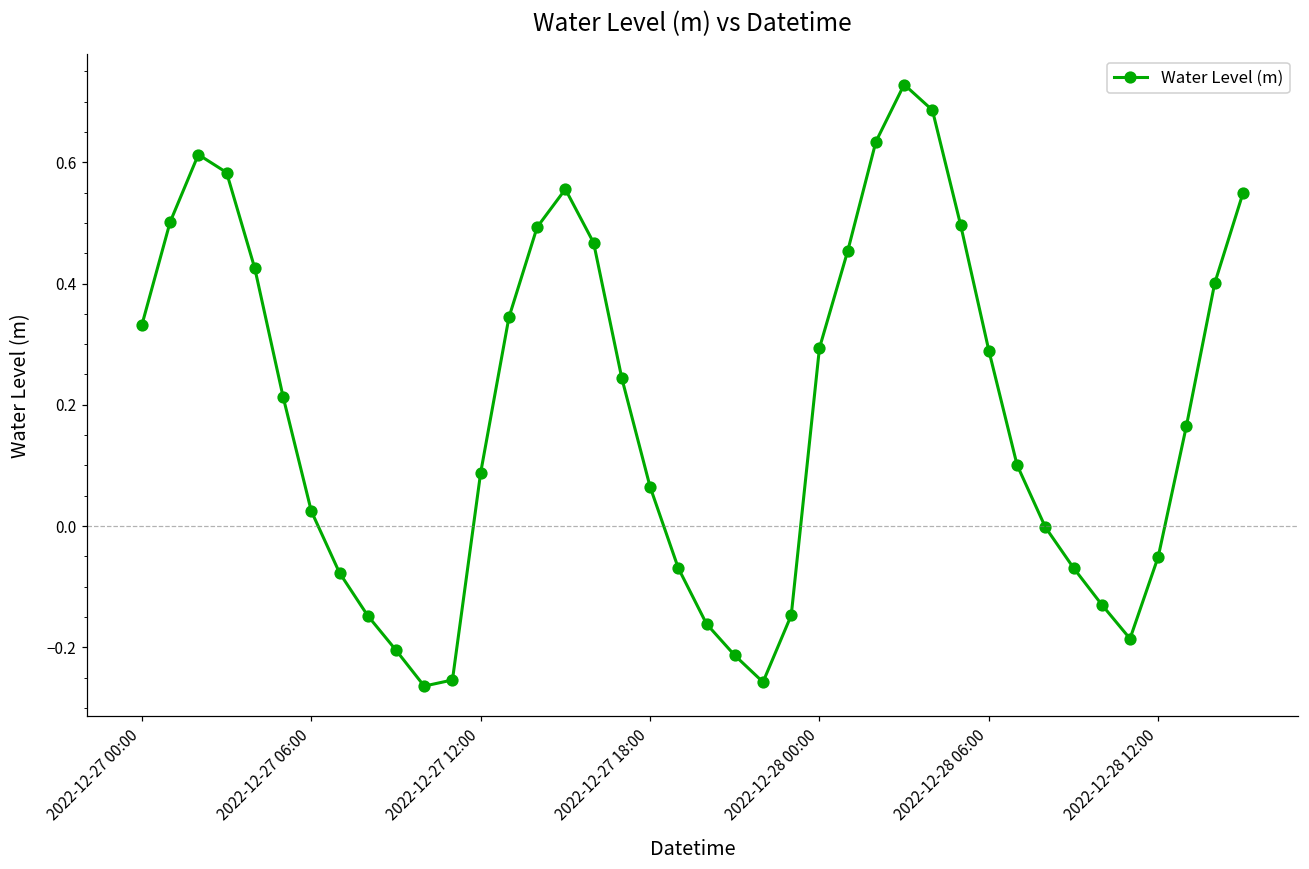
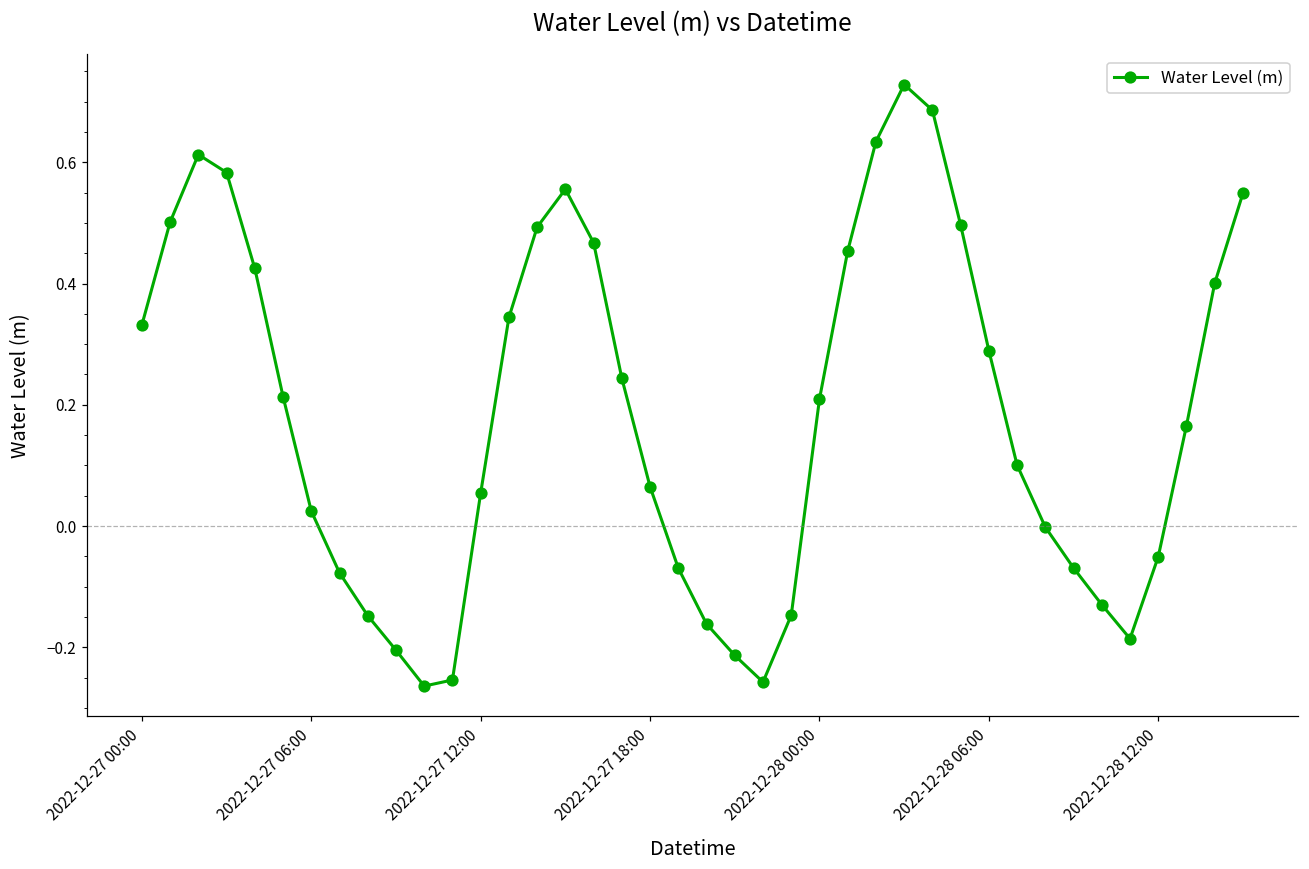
2022-12-27 12:00: 0.09 -> 0.05
2022-12-28 00:00: 0.29 -> 0.21
